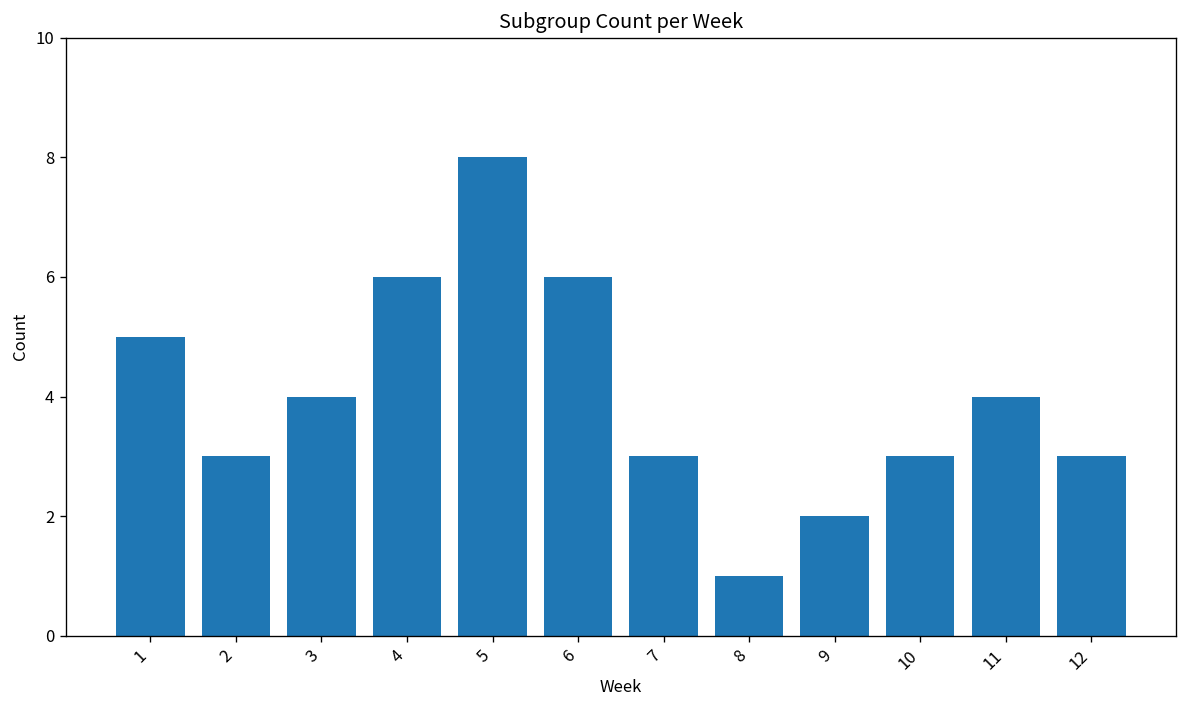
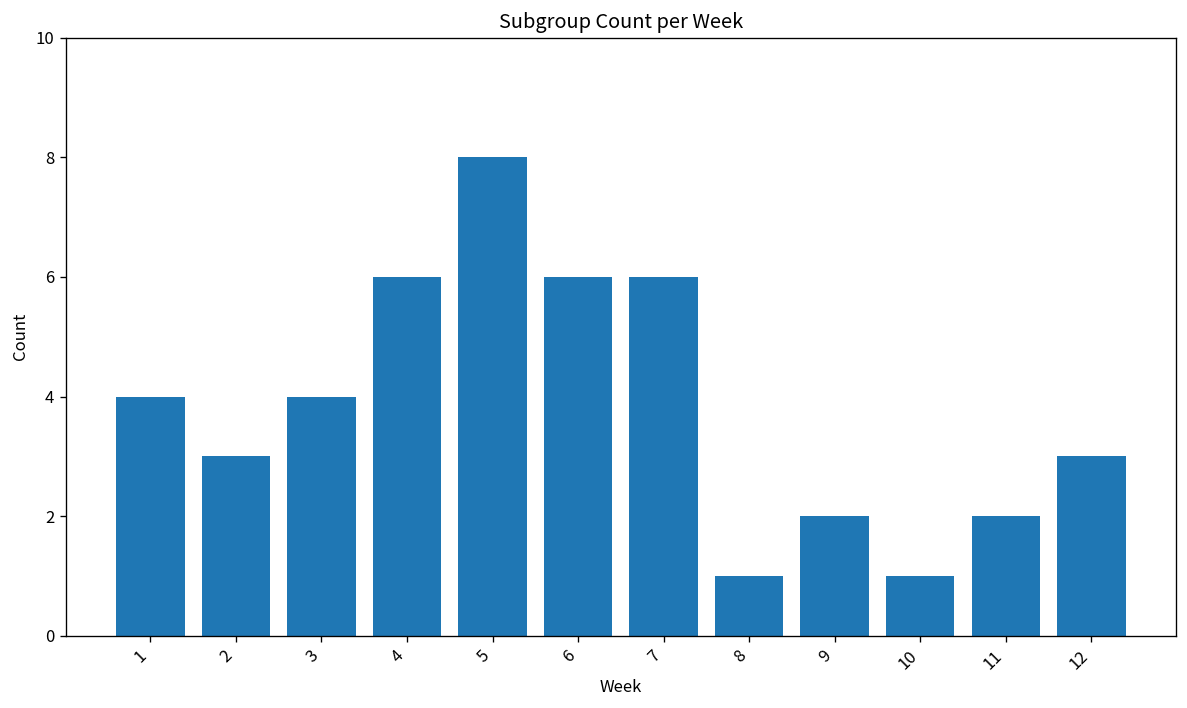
1: 5 -> 4
7: 3 -> 6
10: 3 -> 1
11: 4 -> 2
